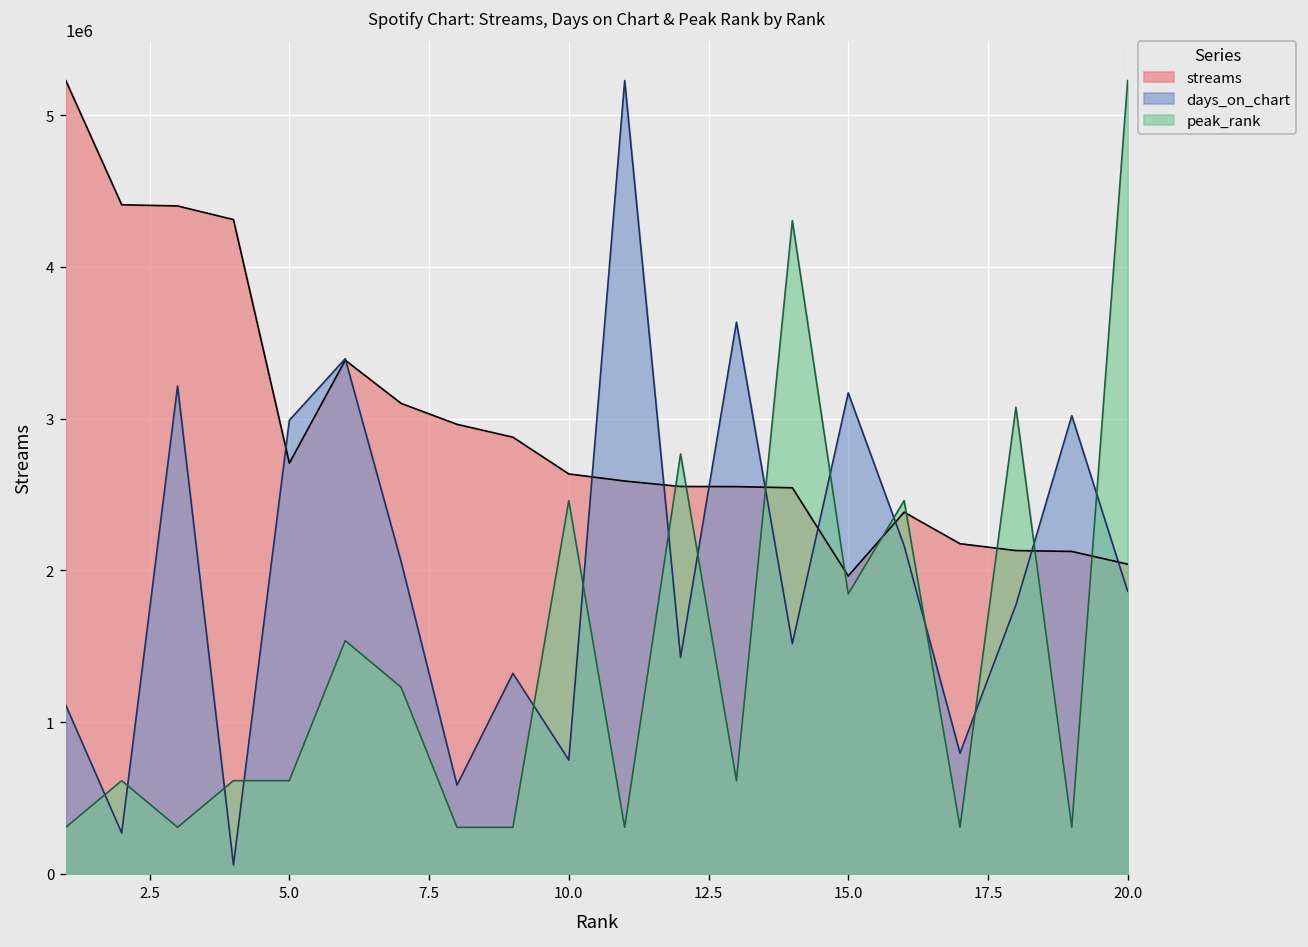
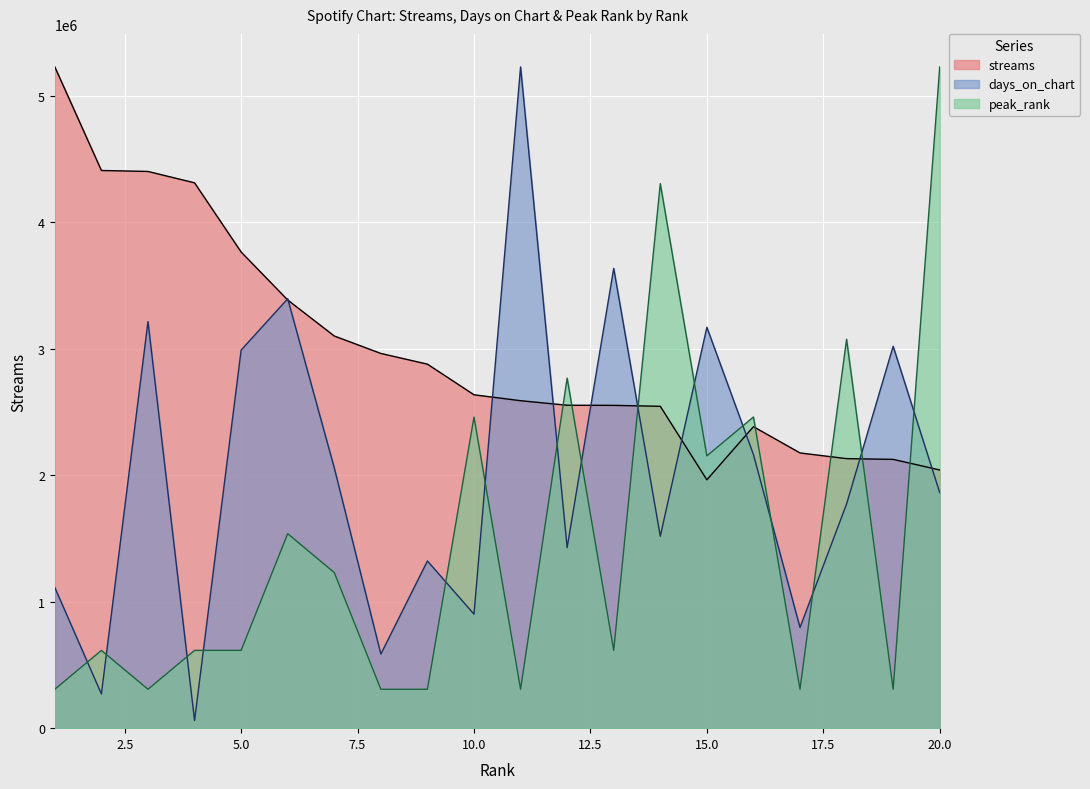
streams, 5.0: 2710000 -> 3760000
days_on_chart, 10.0: 750000 -> 900000
peak_rank, 15.0: 1850000 -> 2150000
